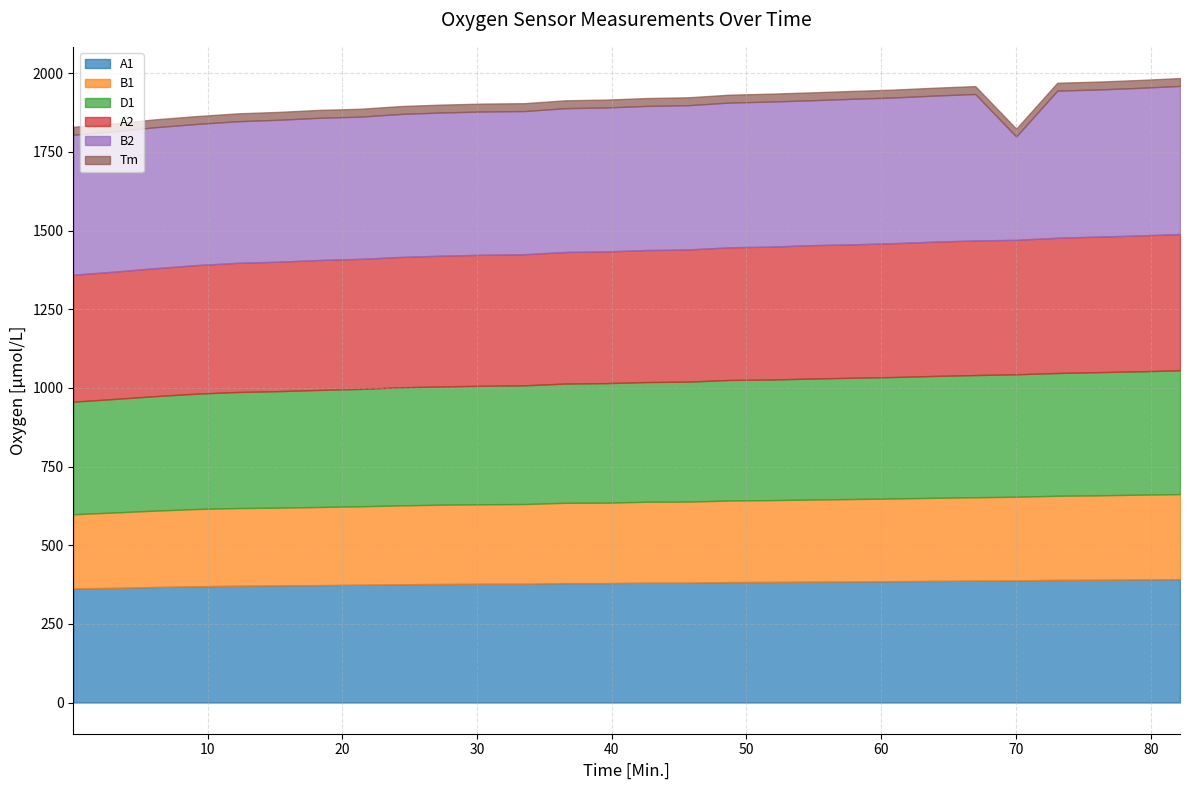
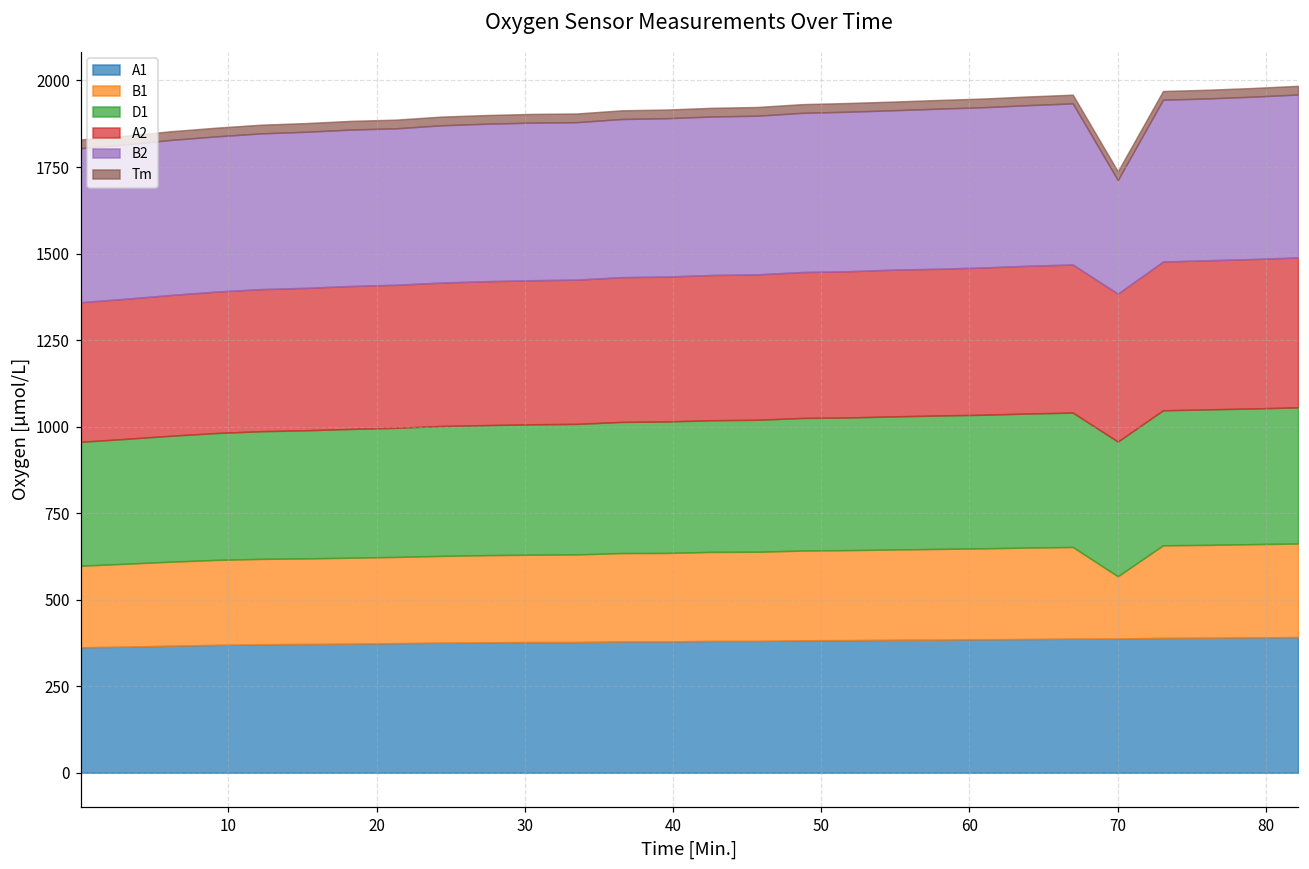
B1, 70: 270 -> 180
